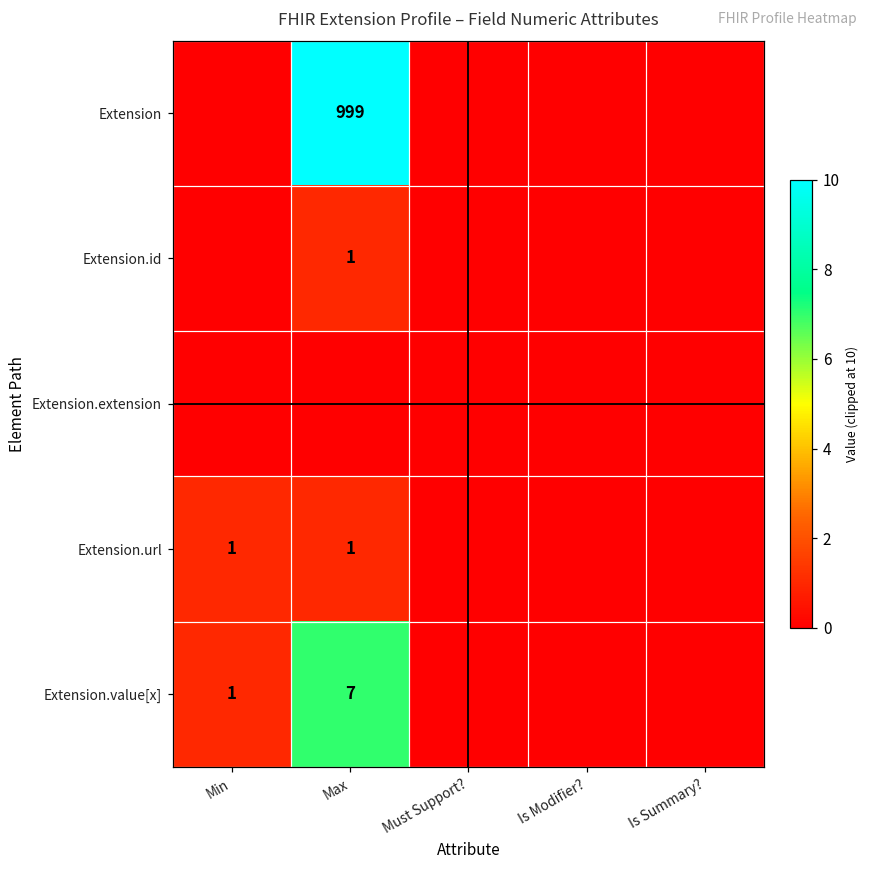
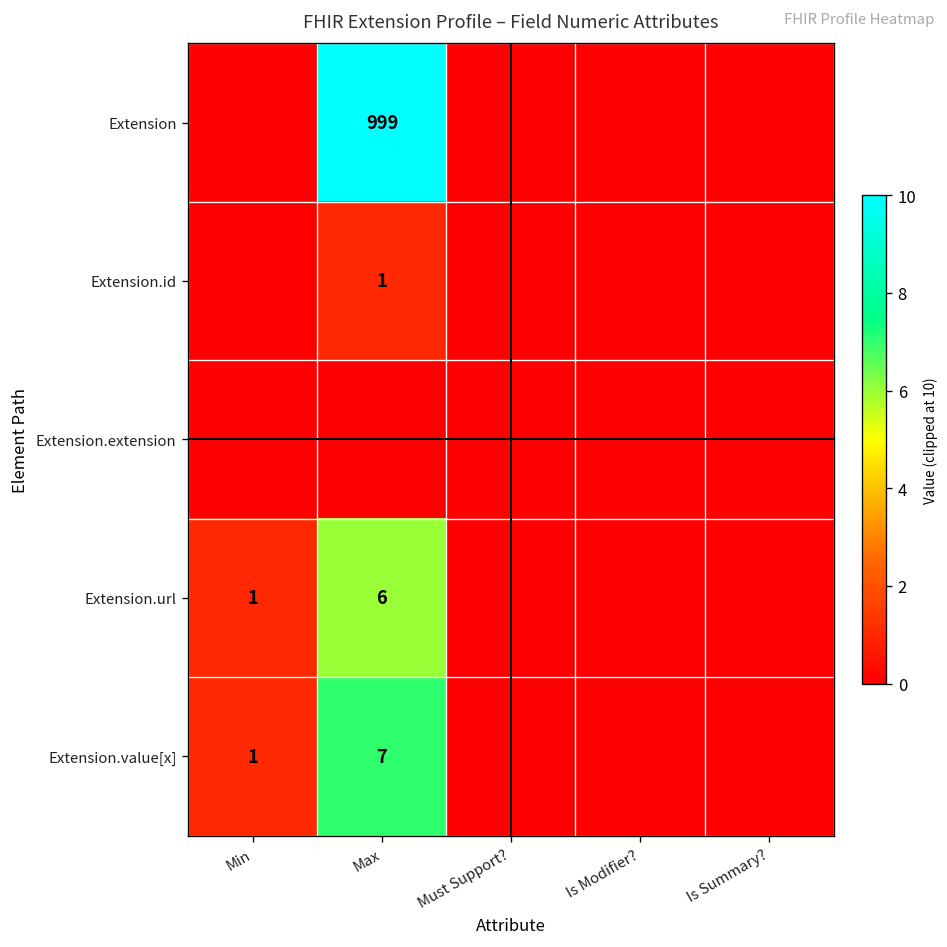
Extension.url, Max: 1 -> 6
